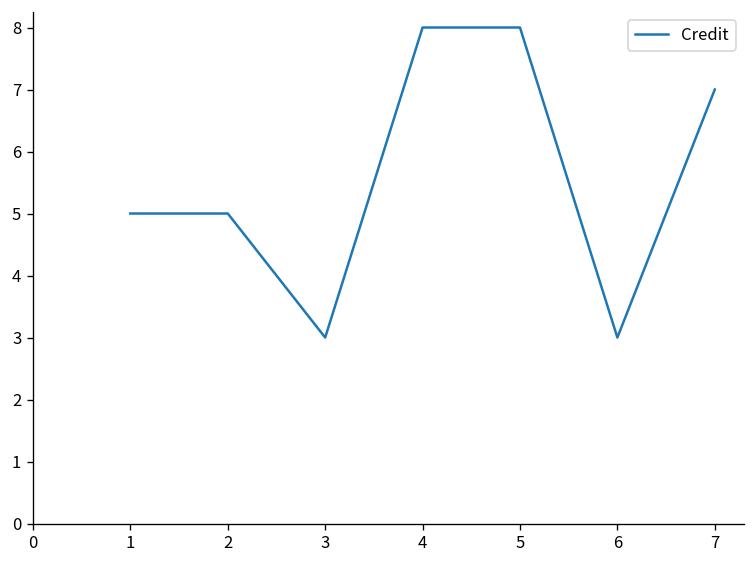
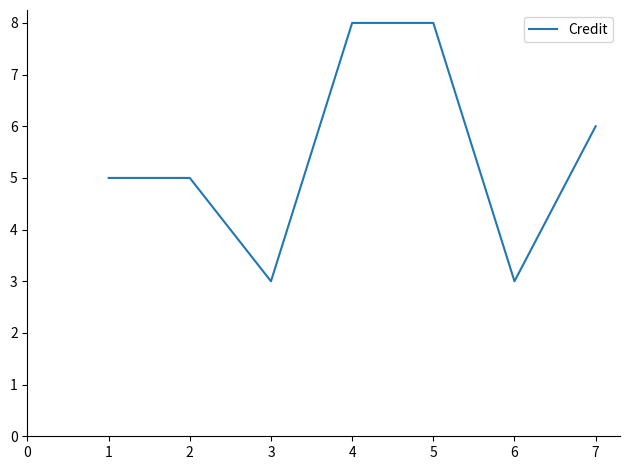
7: 7 -> 6
